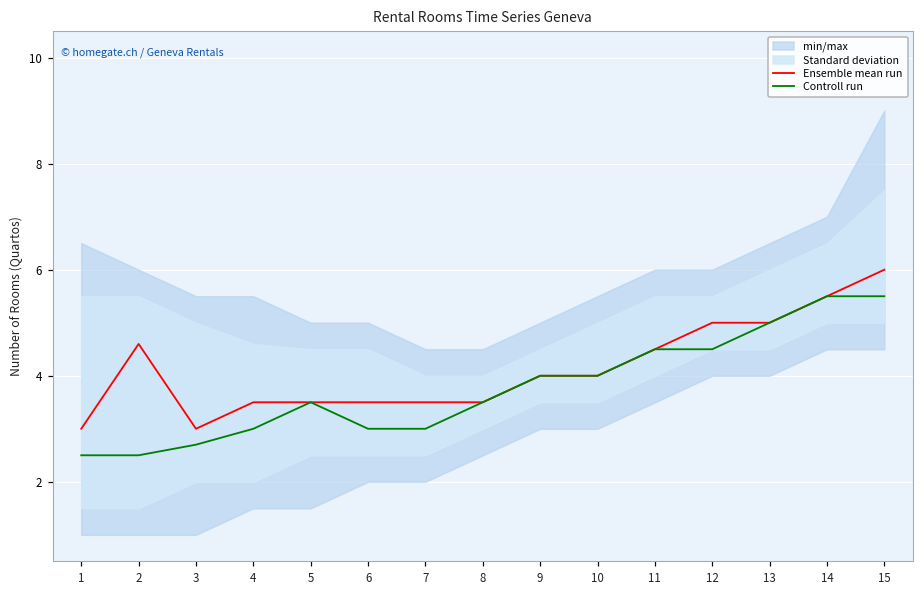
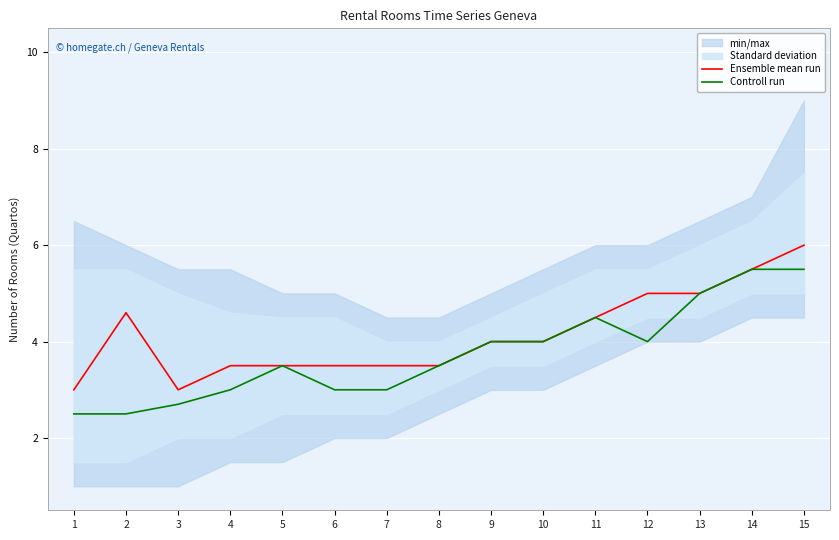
Controll run, 12: 4.5 -> 4.0
